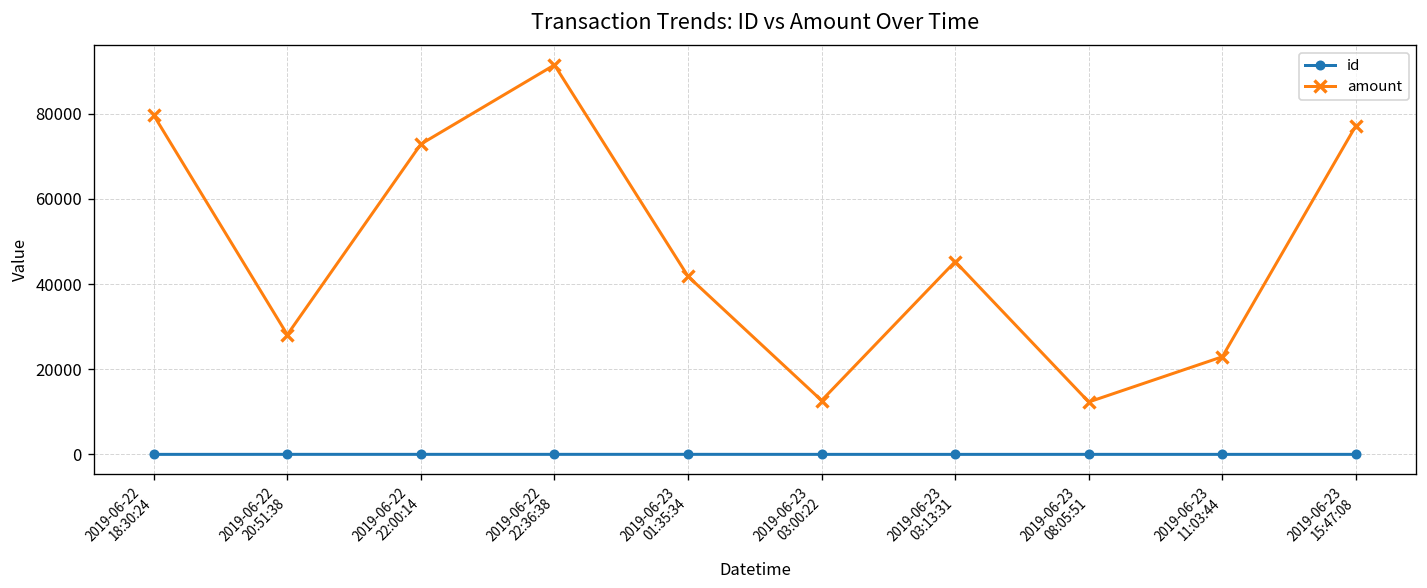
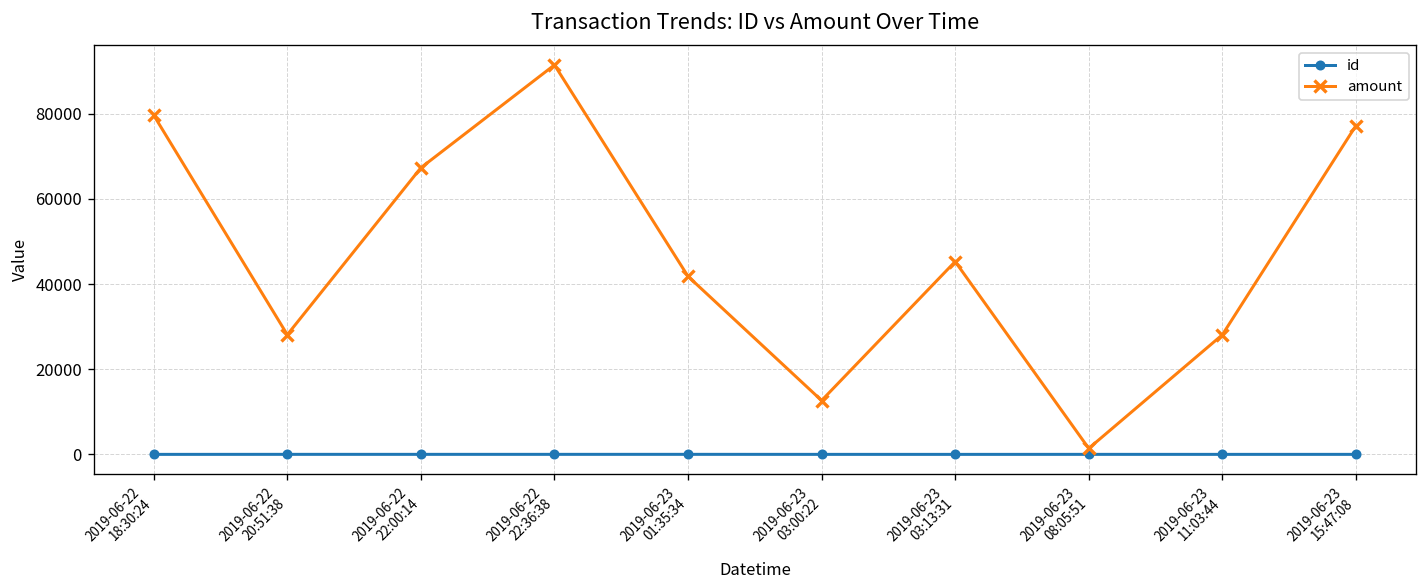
amount, 2019-06-22 22:00:14: 73000 -> 67000
amount, 2019-06-23 08:05:51: 12000 -> 1000
amount, 2019-06-23 11:03:44: 23000 -> 28000
